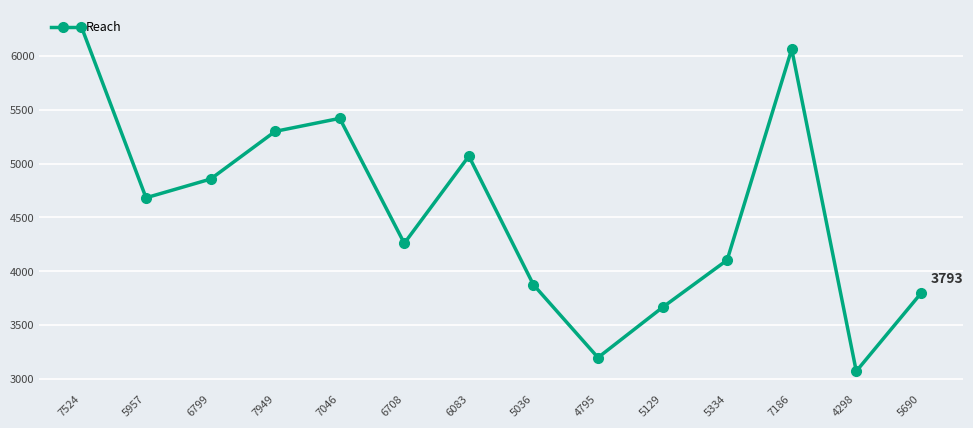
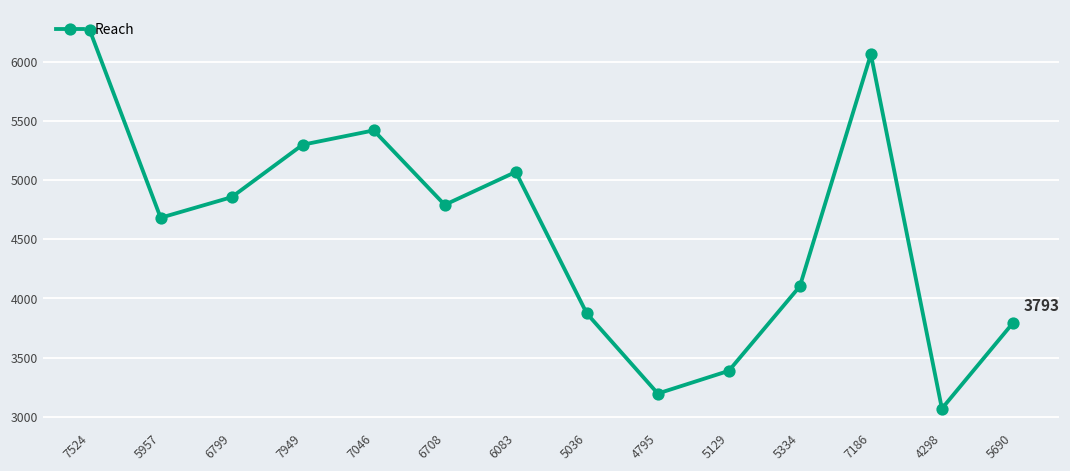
6708: 4260 -> 4790
5129: 3660 -> 3390
